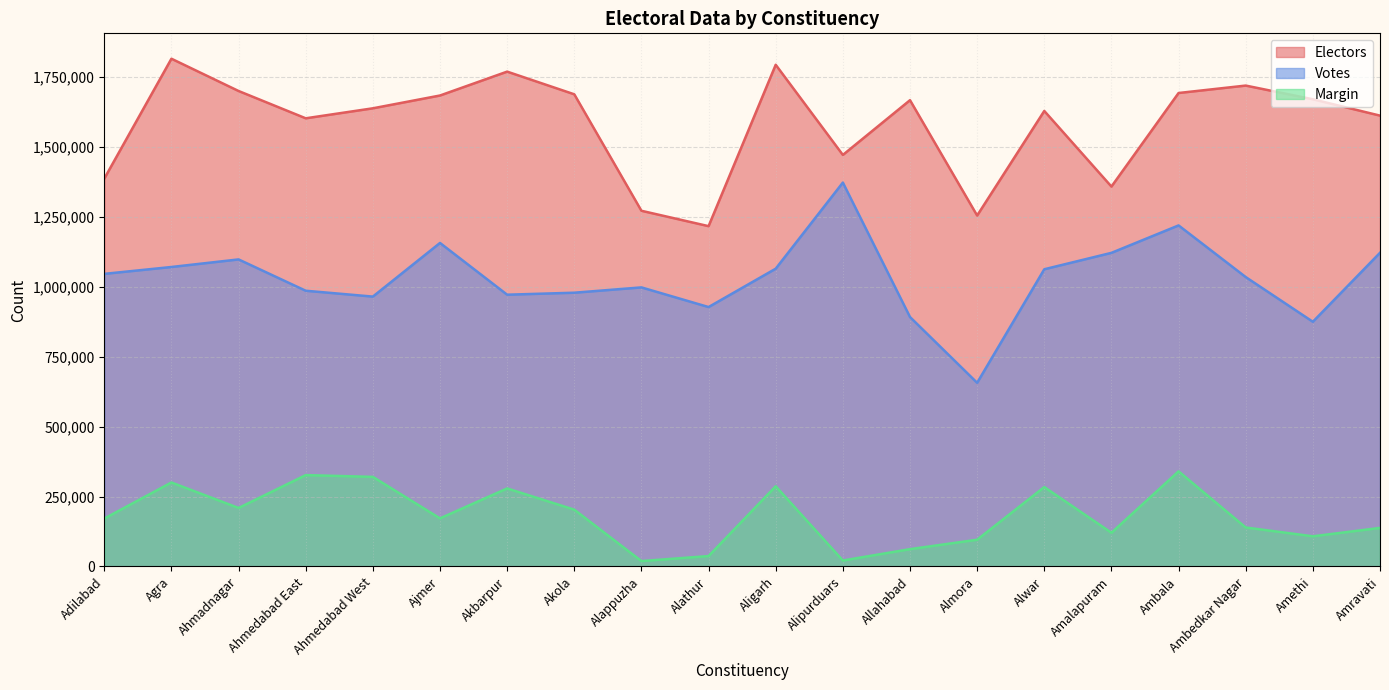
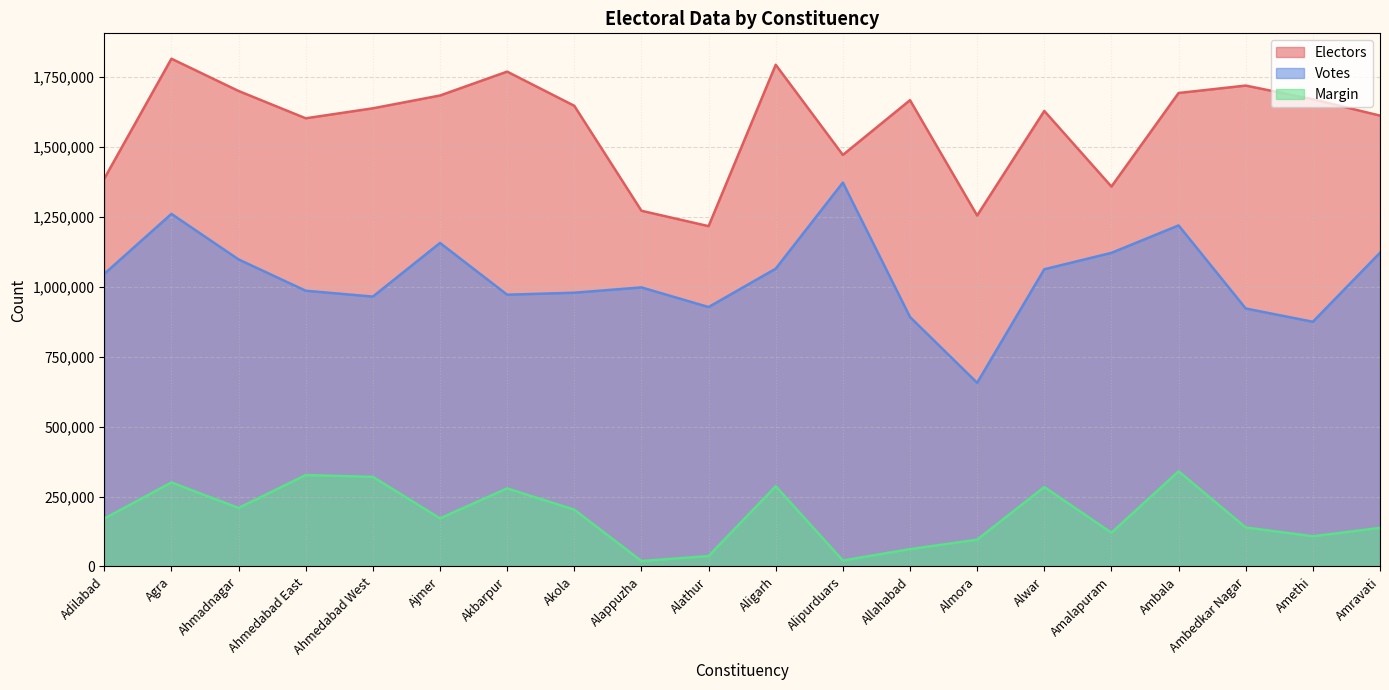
Votes, Agra: 1,070,000 -> 1,260,000
Electors, Akola: 1,690,000 -> 1,650,000
Votes, Ambedkar Nagar: 1,030,000 -> 920,000
